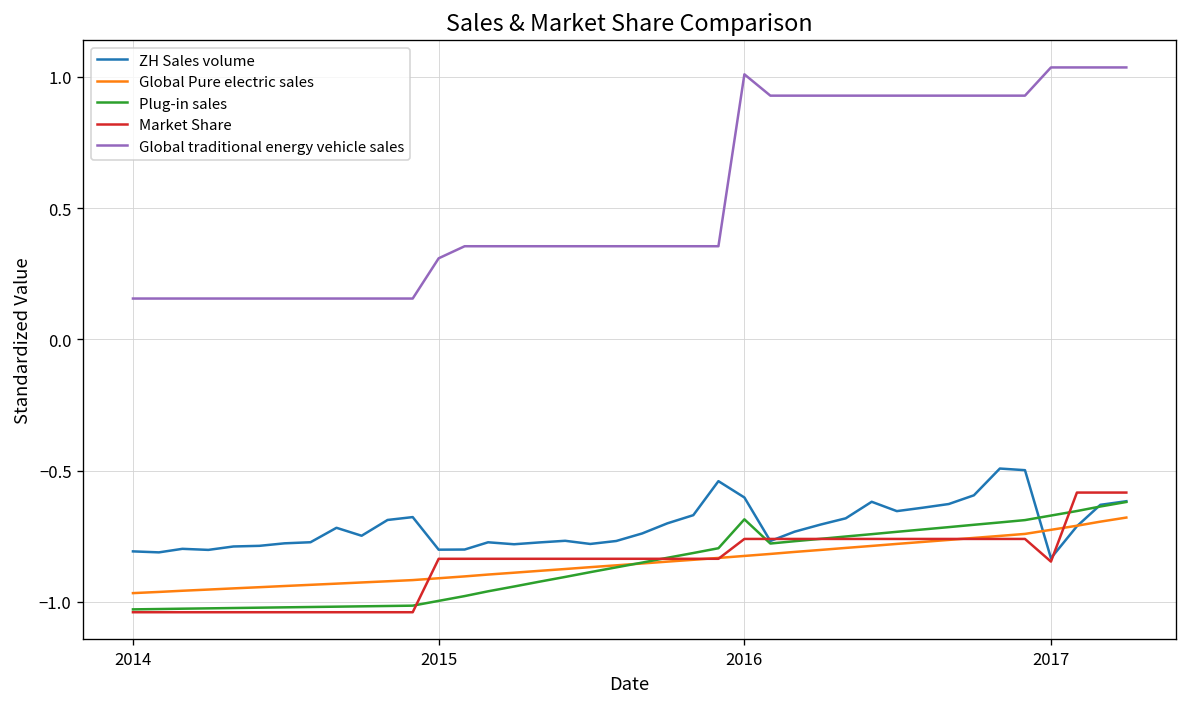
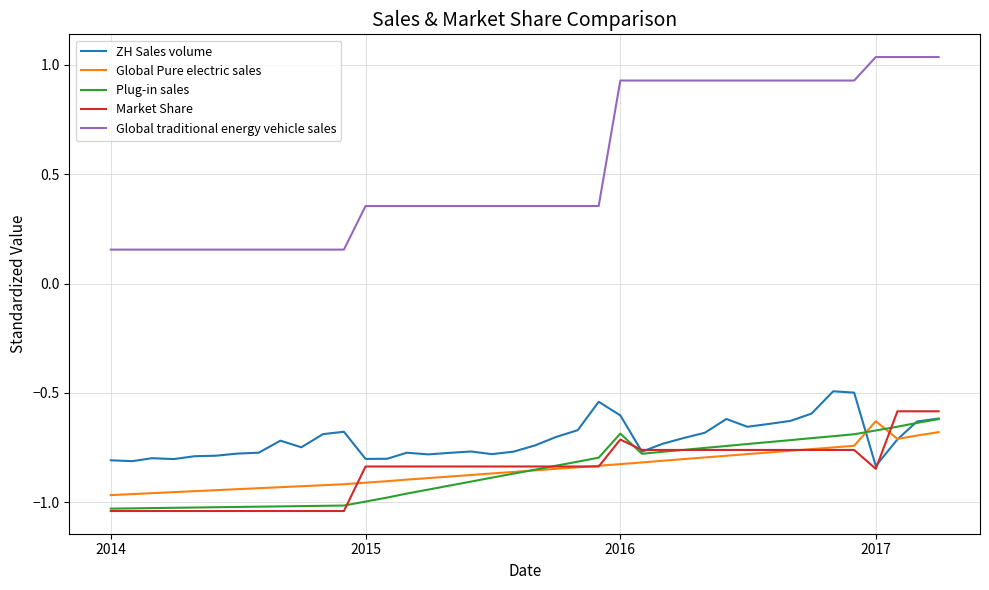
Global traditional energy vehicle sales, 2015: 0.31 -> 0.35
Market Share, 2016: -0.76 -> -0.71
Global traditional energy vehicle sales, 2016: 1.01 -> 0.93
Global Pure electric sales, 2017: -0.73 -> -0.63
